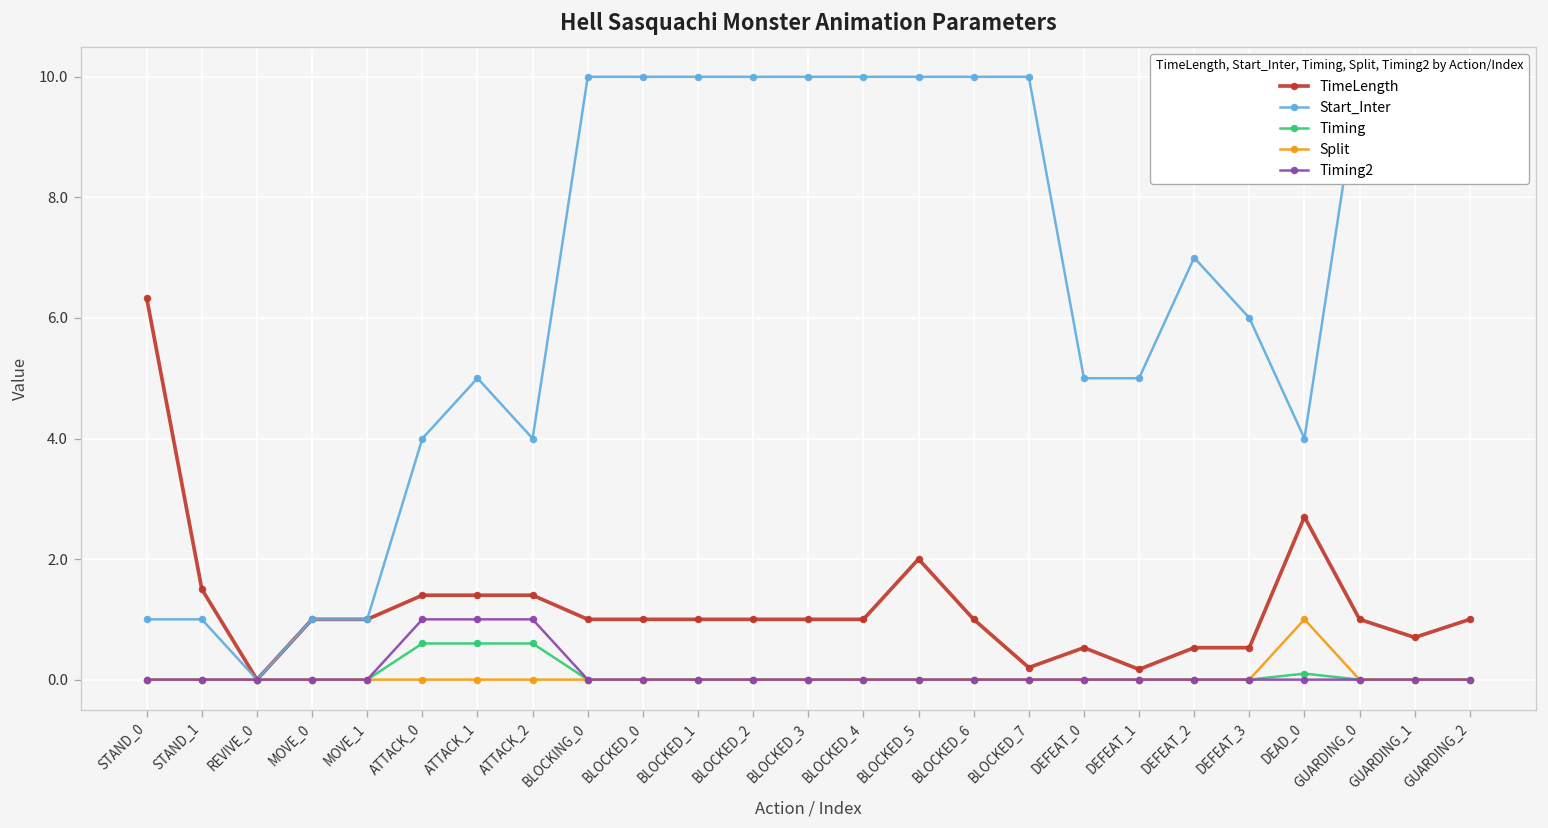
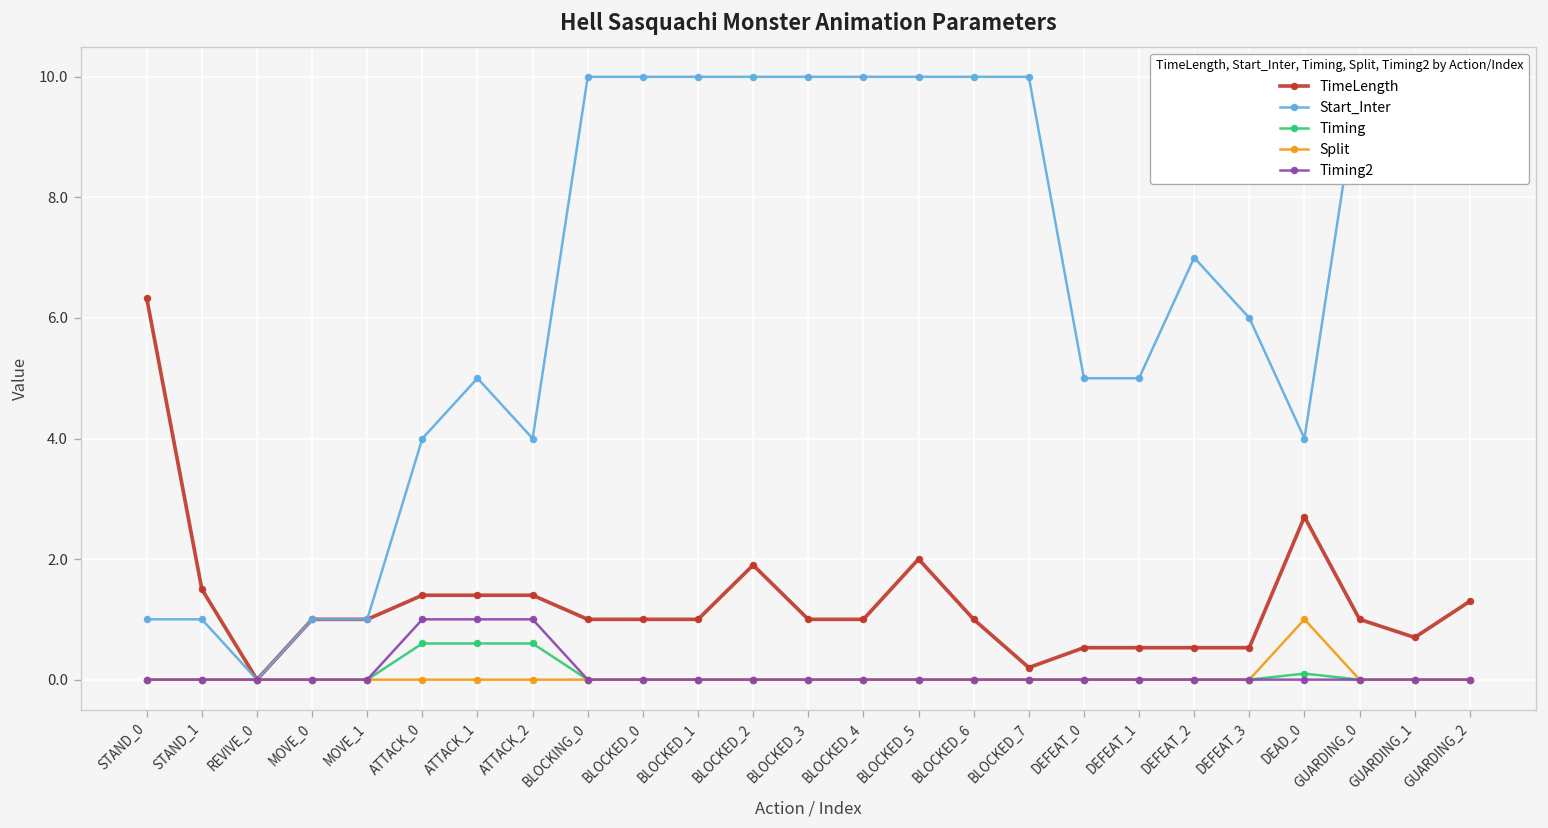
TimeLength, BLOCKED_2: 1.0 -> 1.9
TimeLength, DEFEAT_1: 0.2 -> 0.5
TimeLength, GUARDING_2: 1.0 -> 1.3
